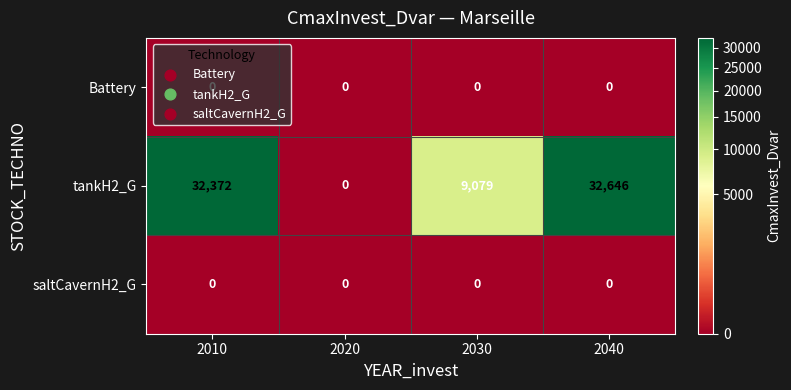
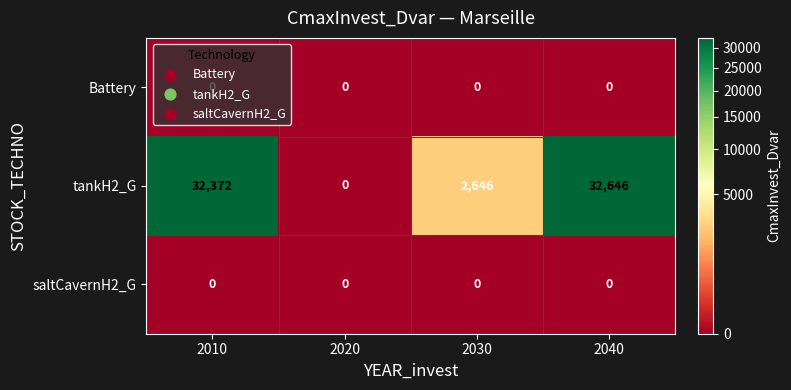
tankH2_G, 2030: 9,079 -> 2,646
